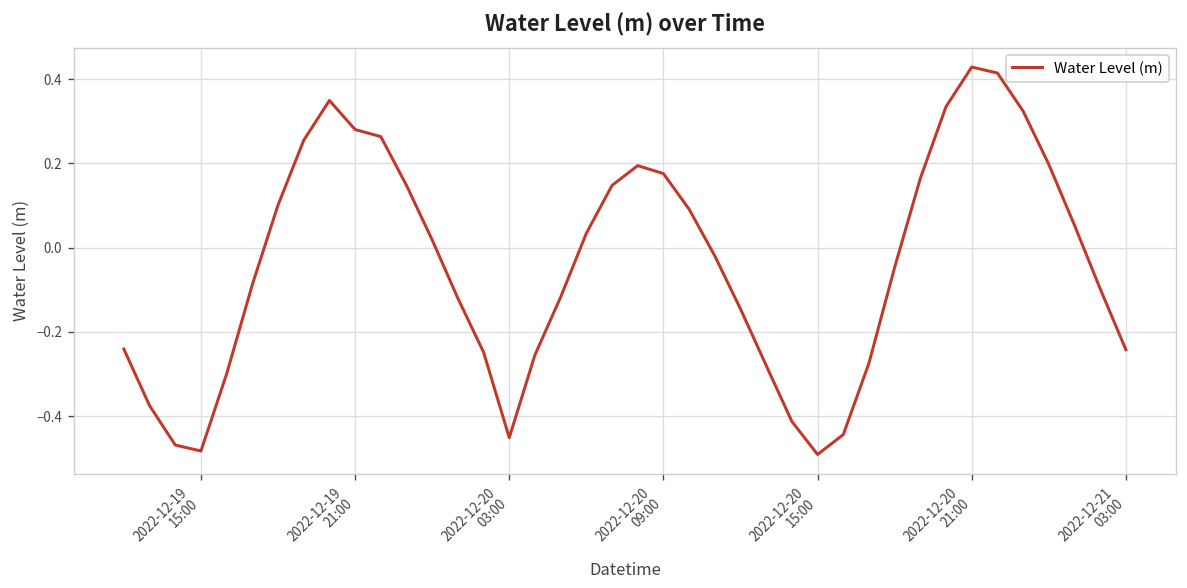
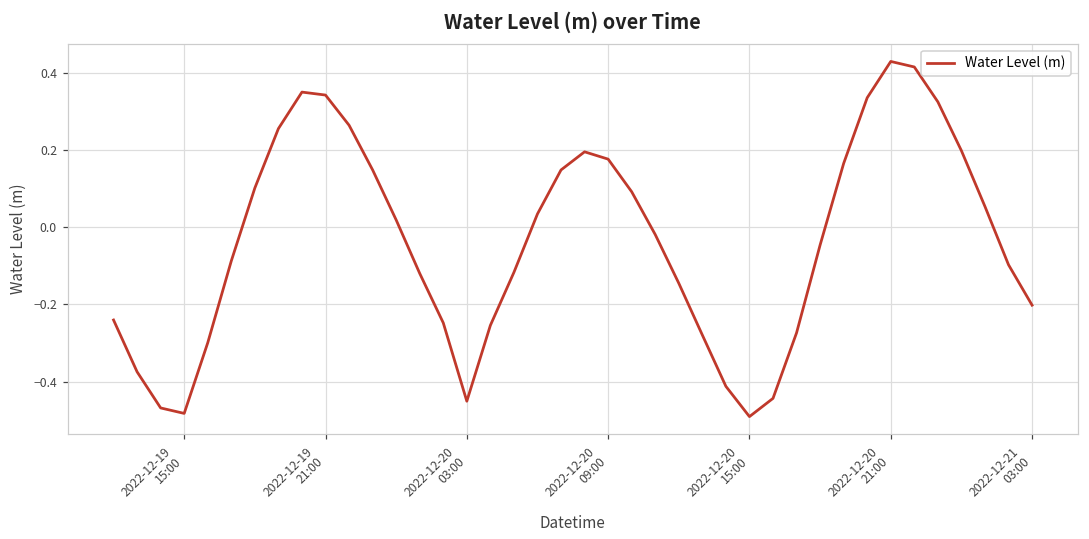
2022-12-19 21:00: 0.28 -> 0.34
2022-12-21 03:00: -0.24 -> -0.20
